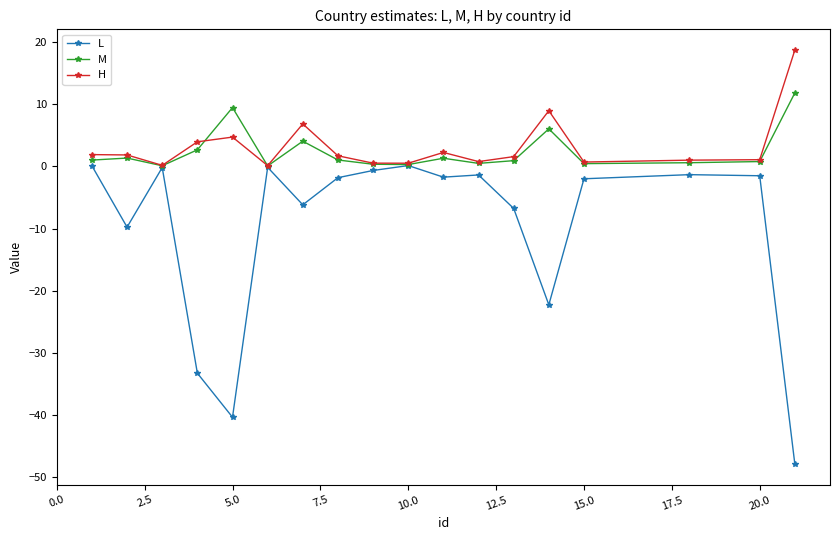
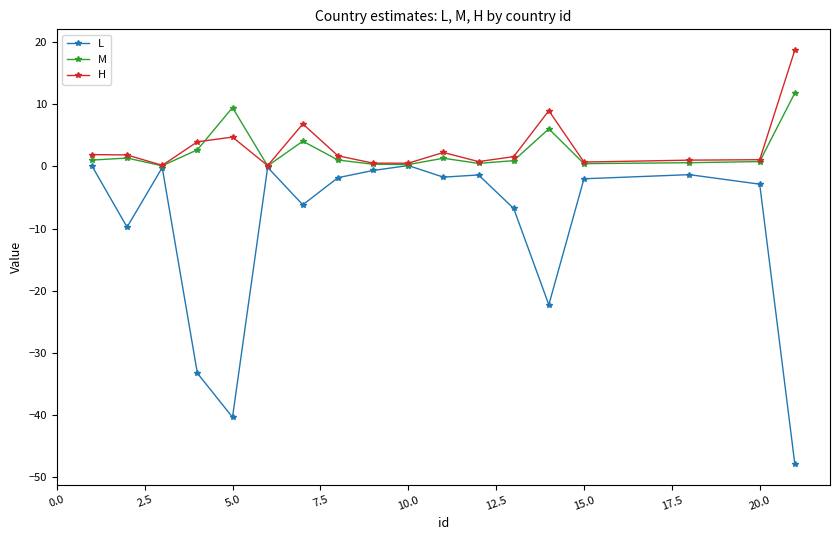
L, 20.0: -1 -> -3
